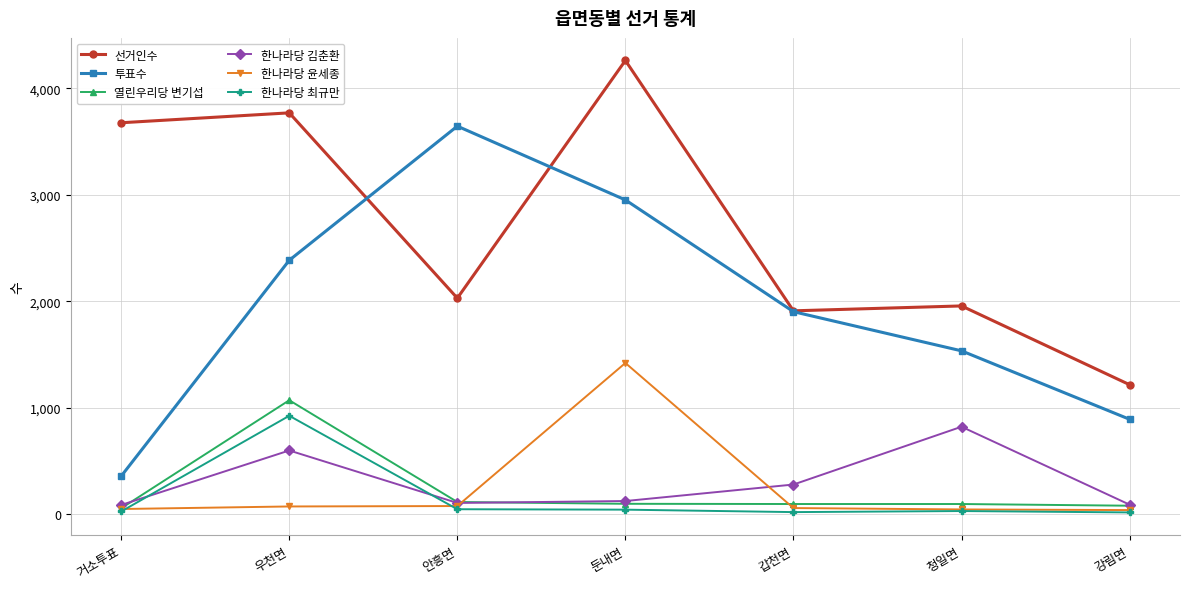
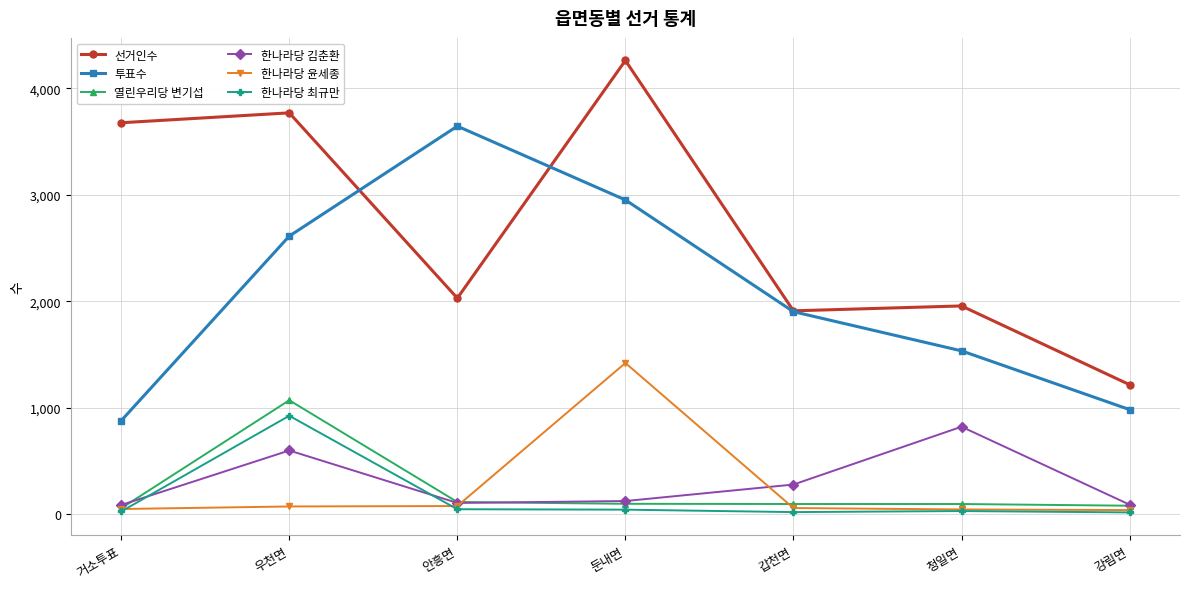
투표수, 거소투표: 360 -> 880
투표수, 우천면: 2,390 -> 2,610
투표수, 강림면: 890 -> 980
